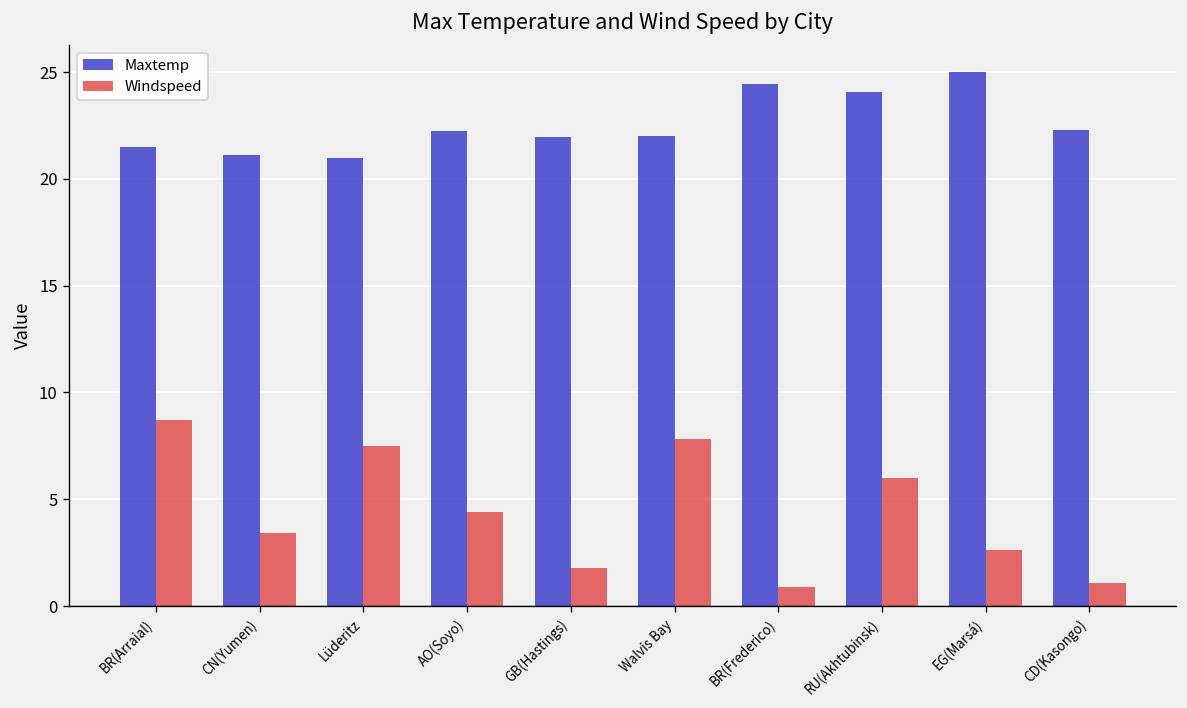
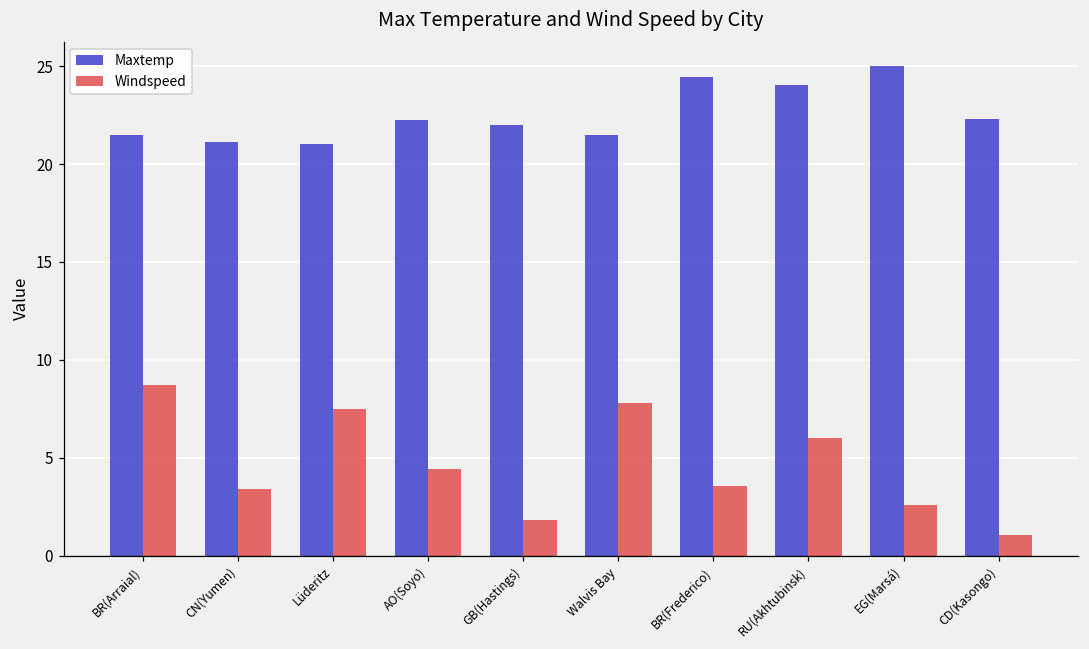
Maxtemp, Walvis Bay: 22.0 -> 21.5
Windspeed, BR(Frederico): 0.9 -> 3.5
